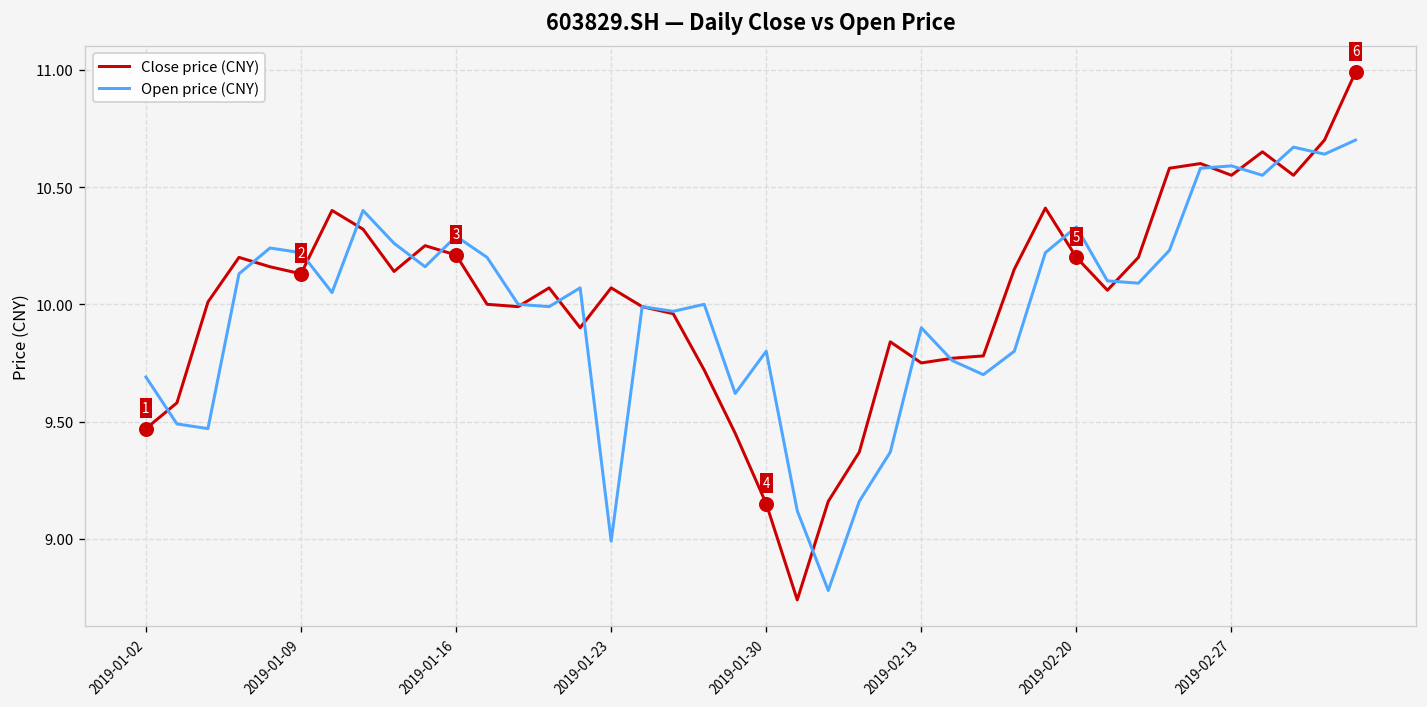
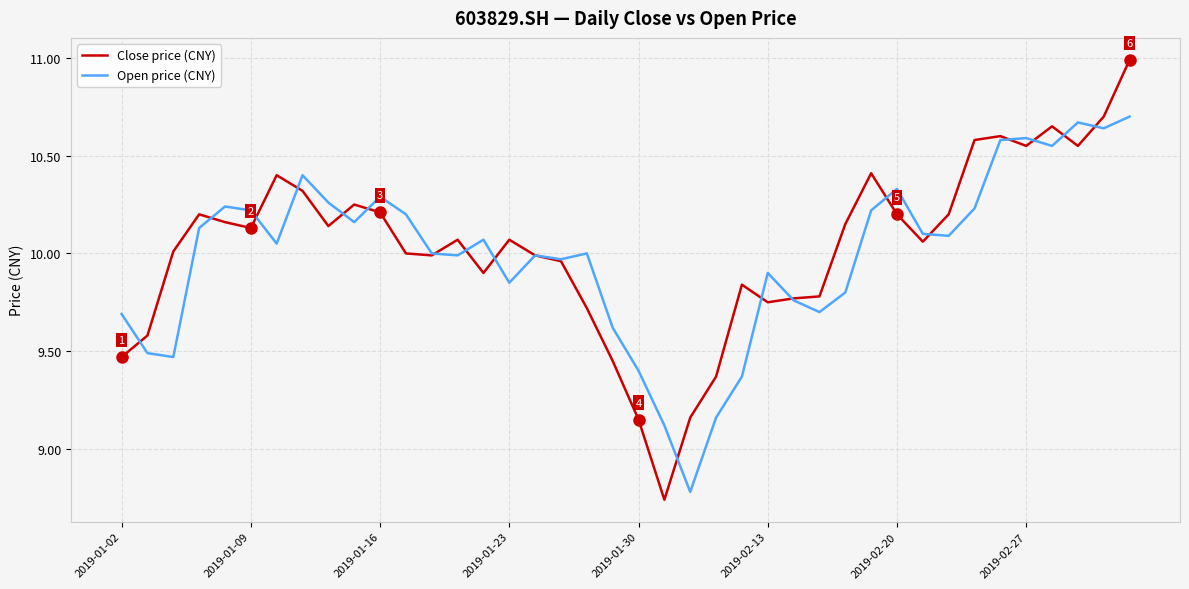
Open price (CNY), 2019-01-23: 8.99 -> 9.85
Open price (CNY), 2019-01-30: 9.8 -> 9.4
